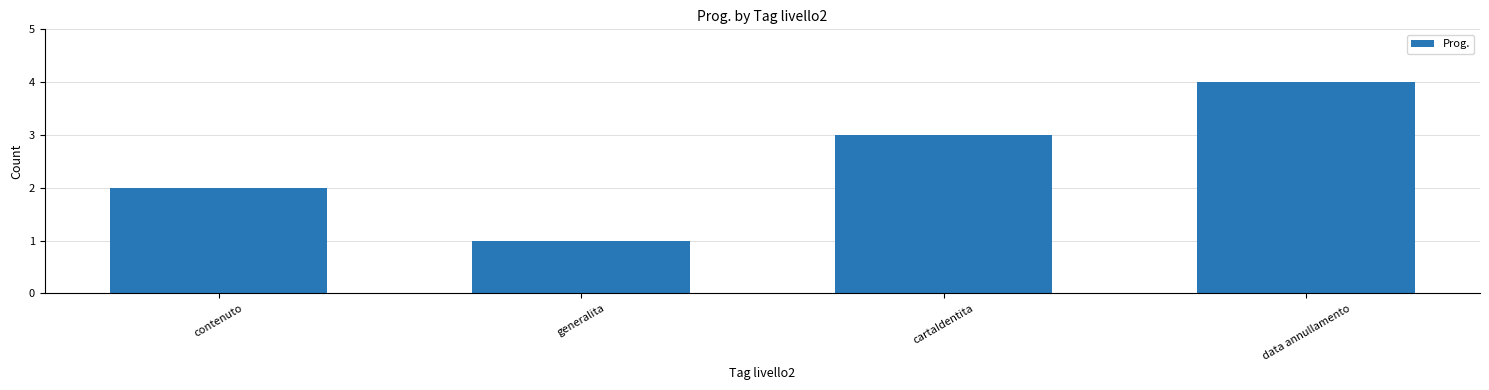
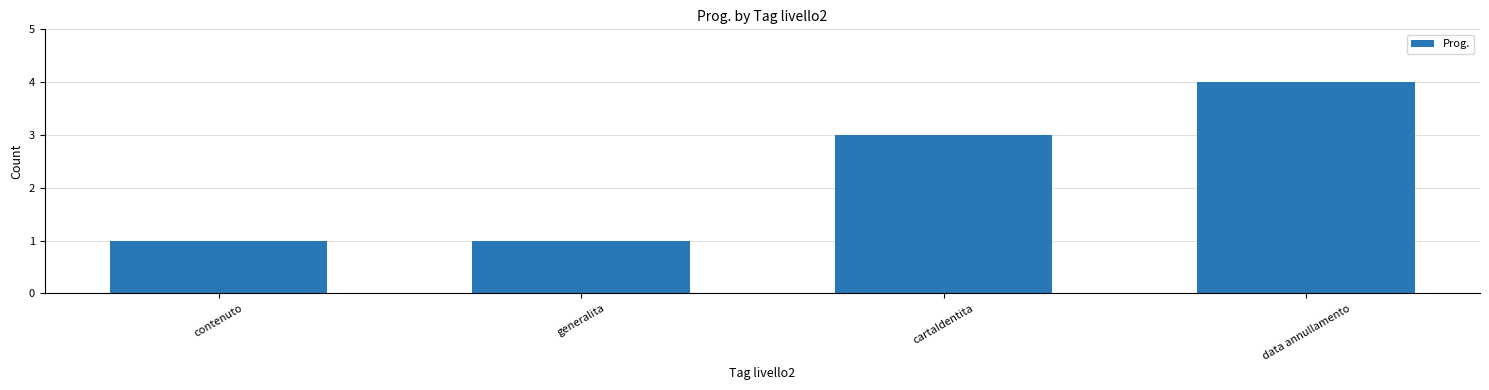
contenuto: 2 -> 1
